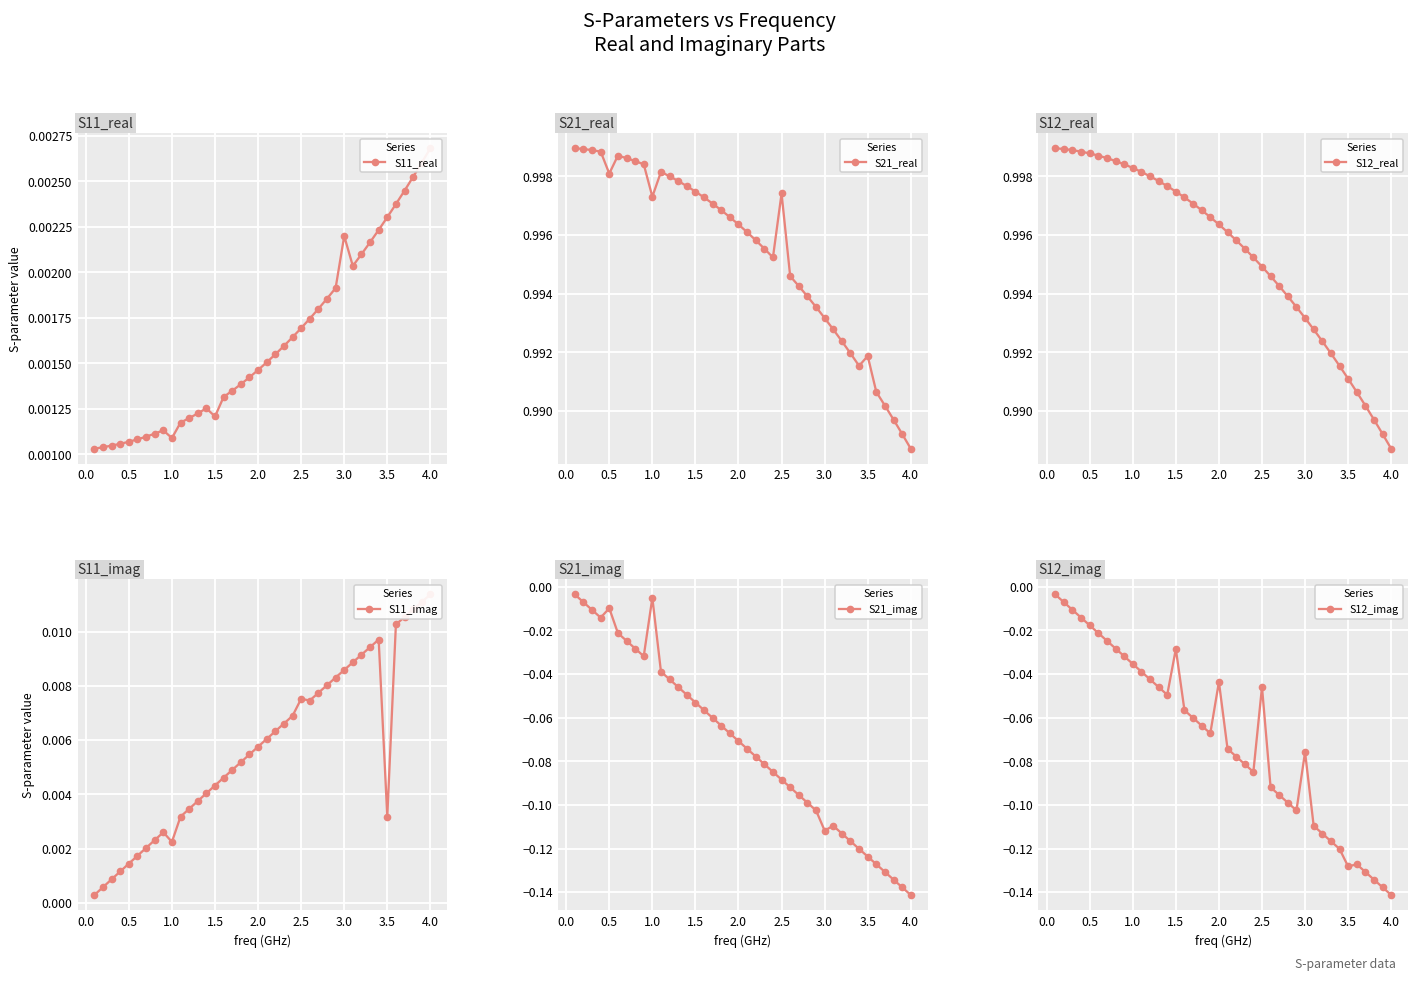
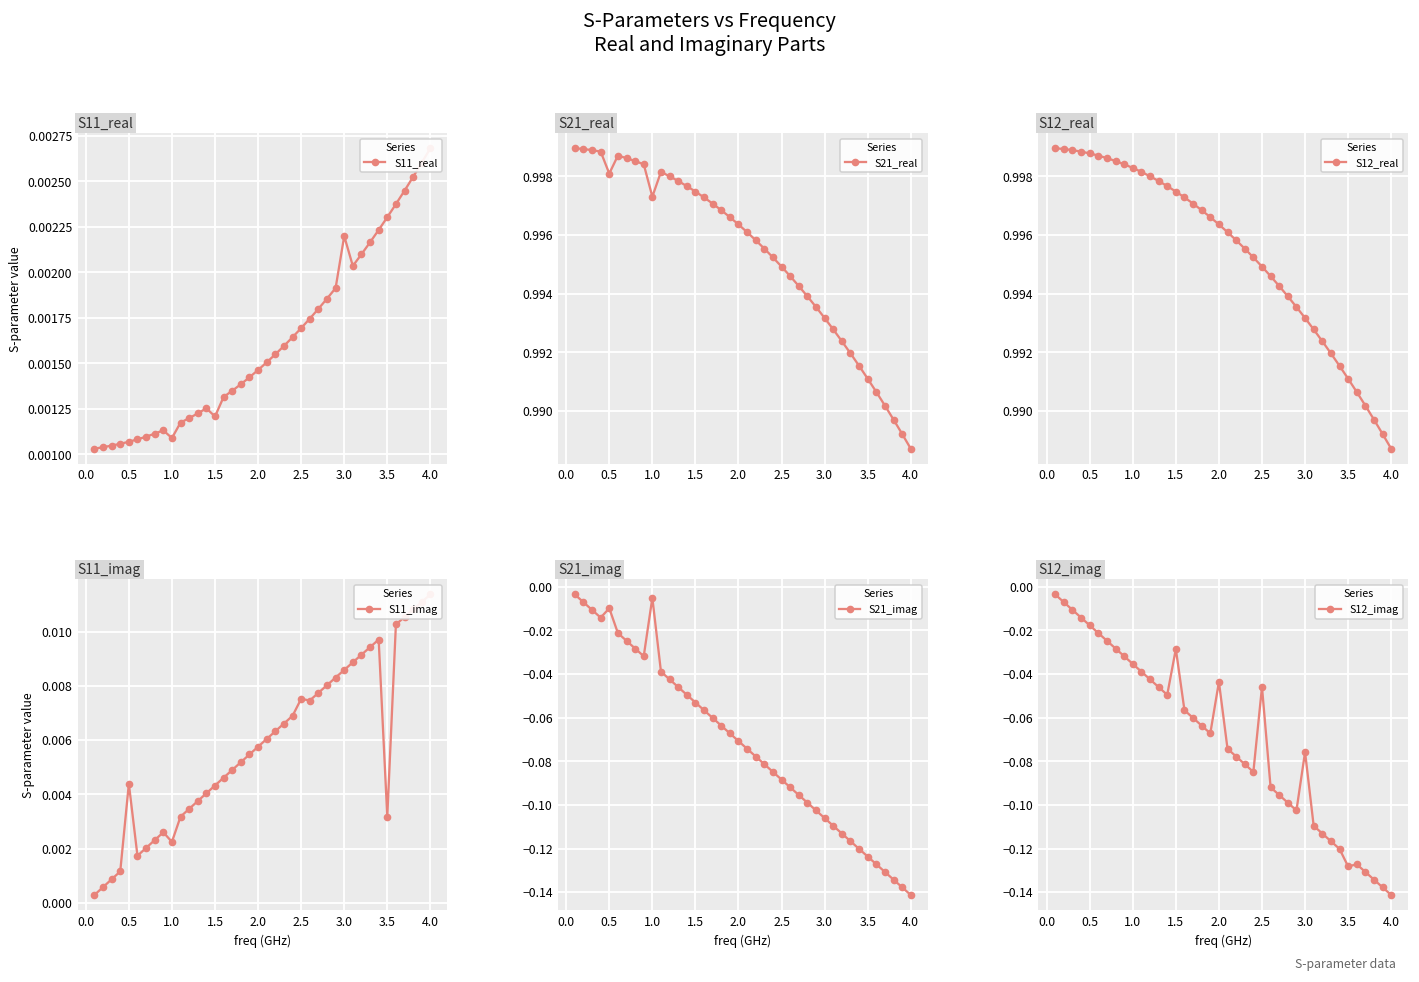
S21_real, 2.5: 0.9974 -> 0.9949
S21_real, 3.5: 0.9919 -> 0.9911
S11_imag, 0.5: 0.0014 -> 0.0044
S21_imag, 3.0: -0.112 -> -0.106
